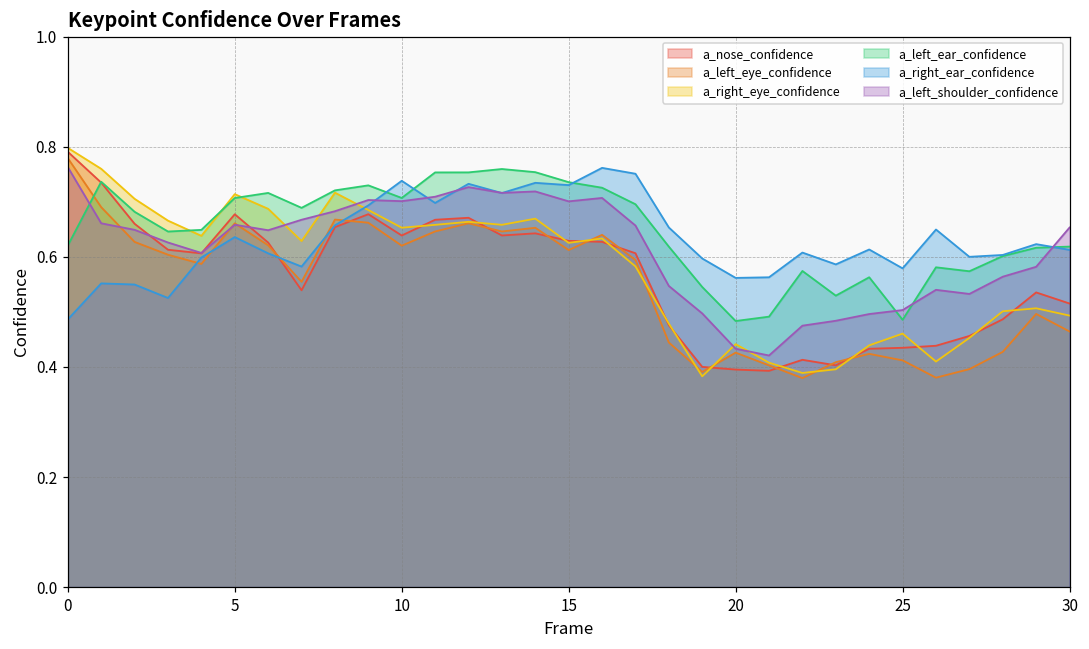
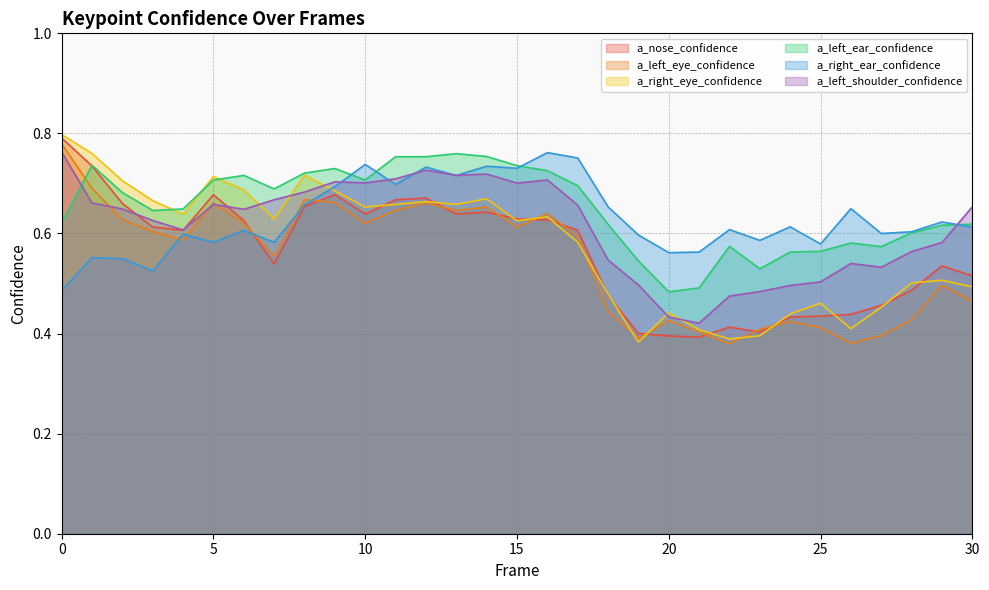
a_right_ear_confidence, 5: 0.64 -> 0.58
a_left_ear_confidence, 25: 0.49 -> 0.56
